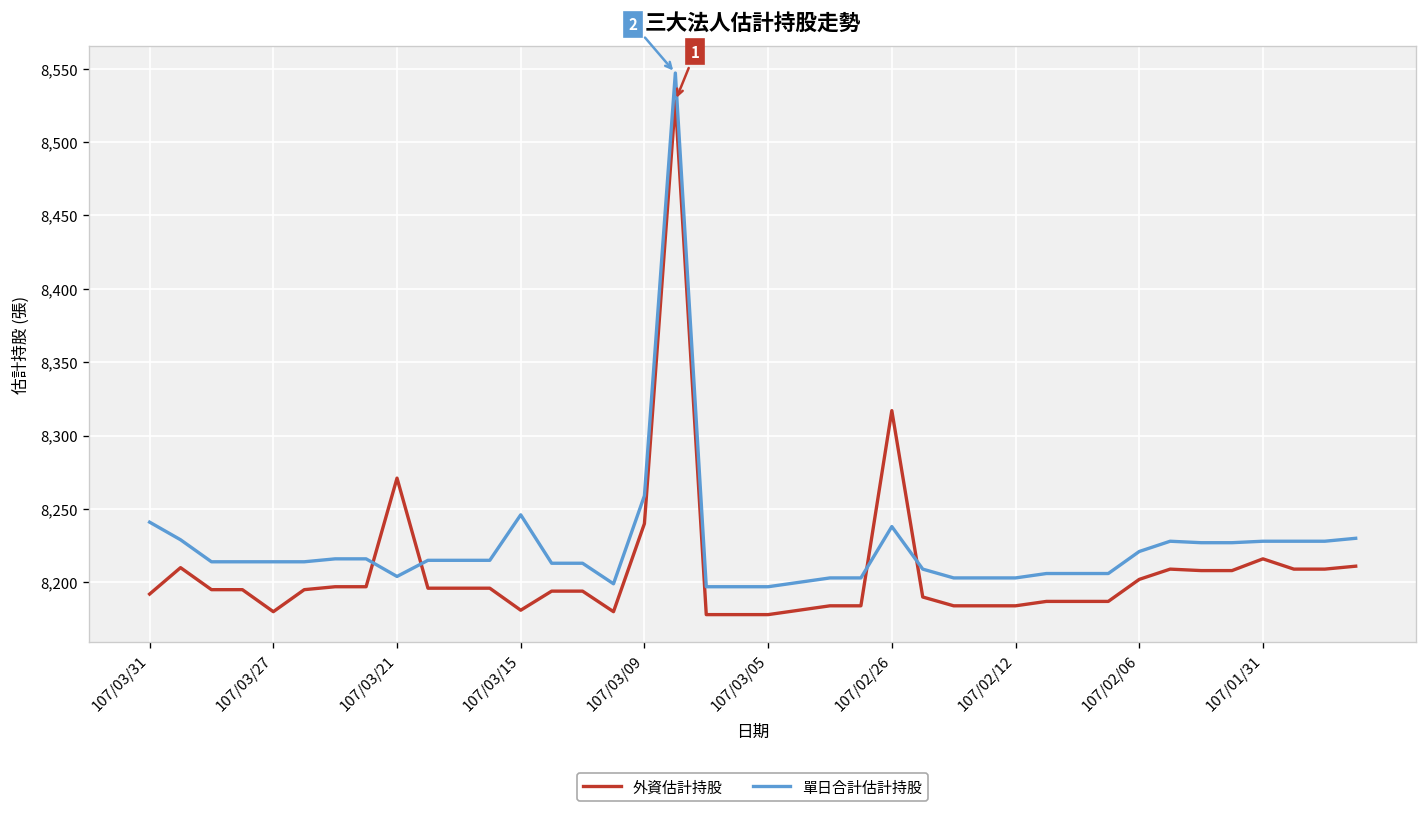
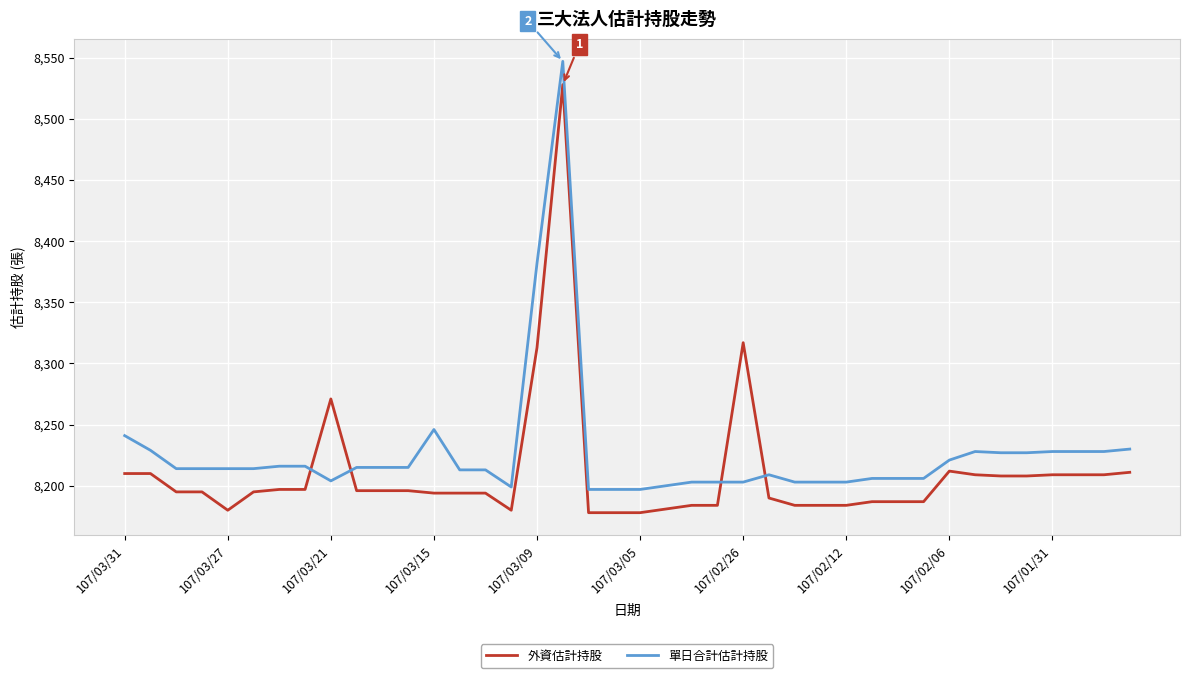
外資估計持股, 107/03/31: 8,192 -> 8,210
外資估計持股, 107/03/15: 8,181 -> 8,194
外資估計持股, 107/03/09: 8,240 -> 8,313
單日合計估計持股, 107/03/09: 8,259 -> 8,382
單日合計估計持股, 107/02/26: 8,238 -> 8,203
外資估計持股, 107/02/06: 8,202 -> 8,212
外資估計持股, 107/01/31: 8,216 -> 8,209
